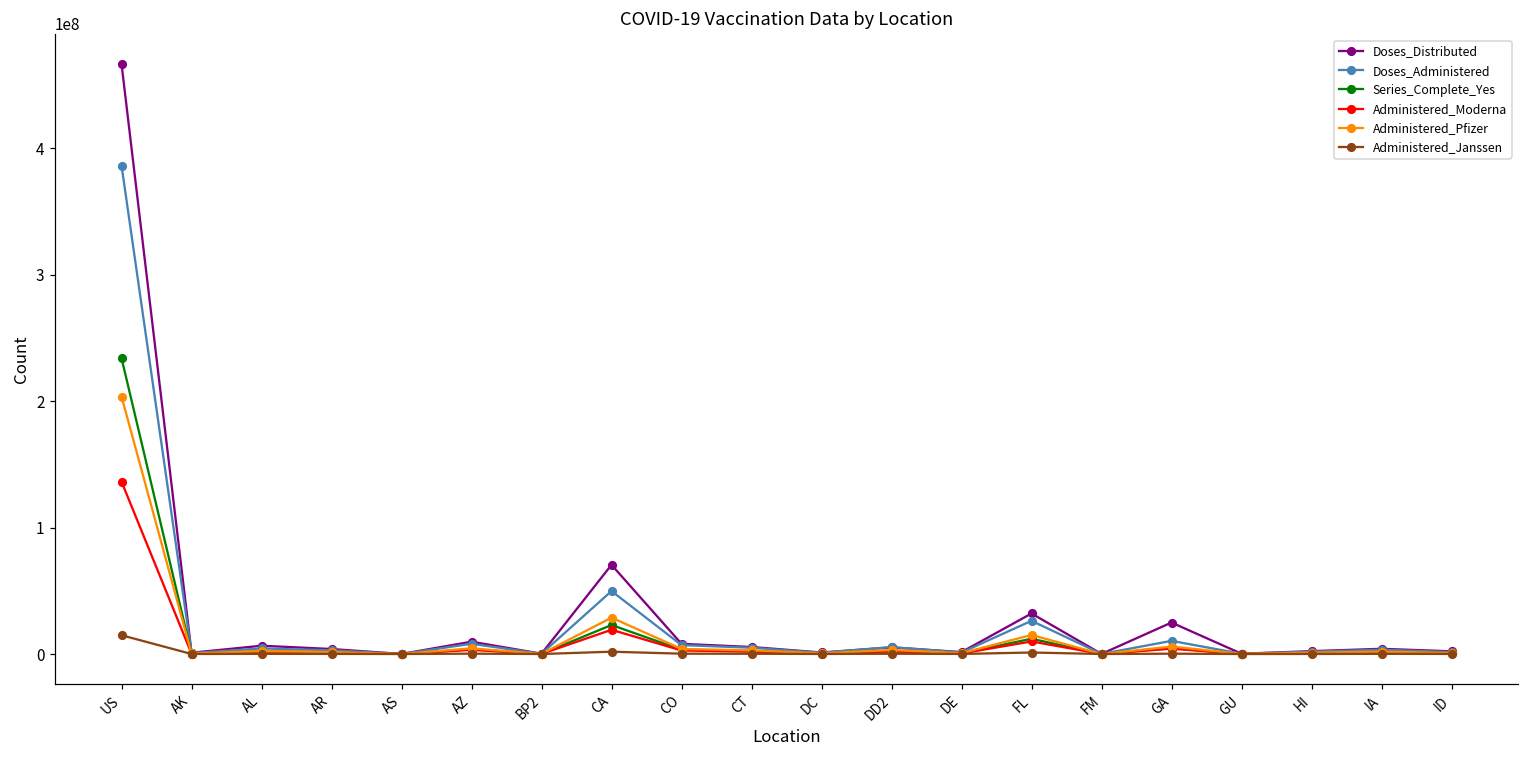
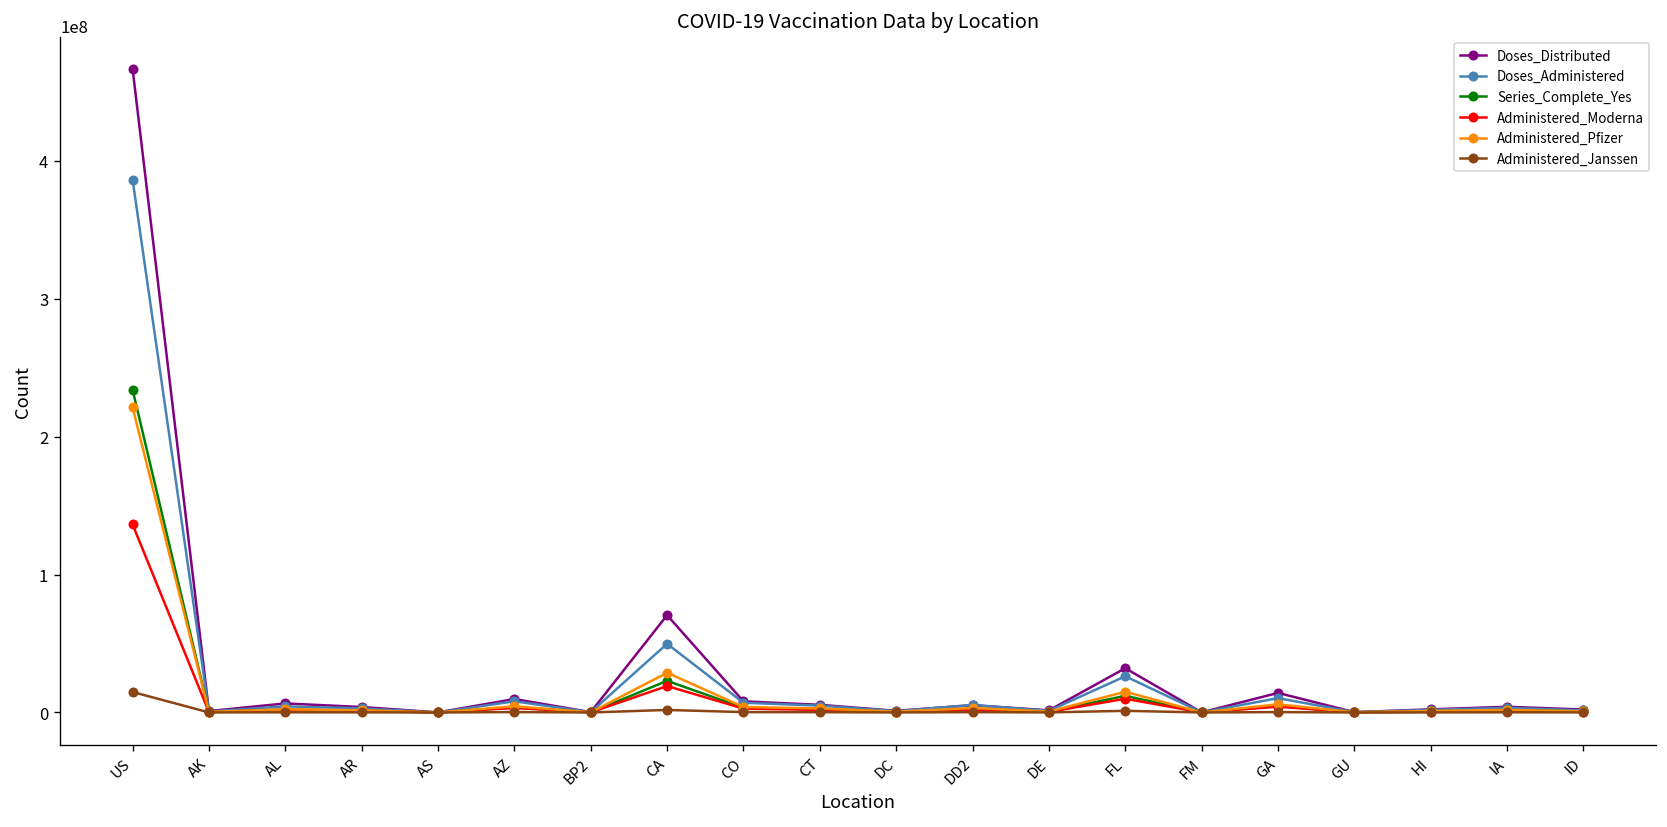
Administered_Pfizer, US: 204000000 -> 221000000
Doses_Distributed, GA: 25000000 -> 14000000
